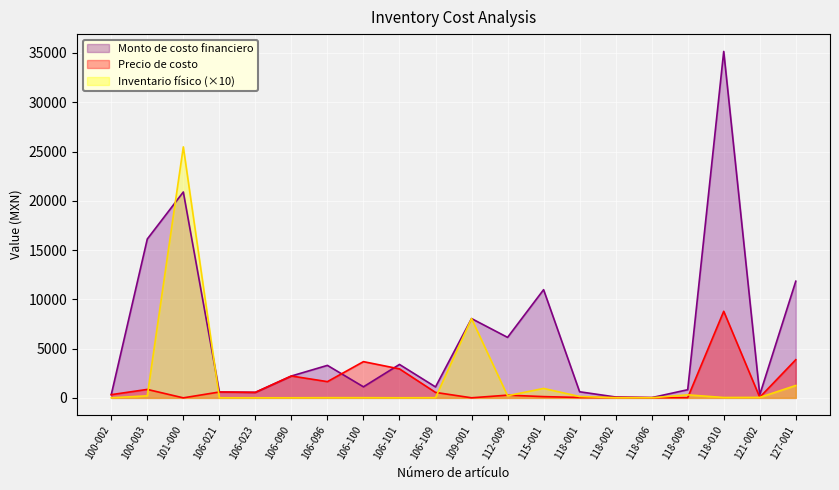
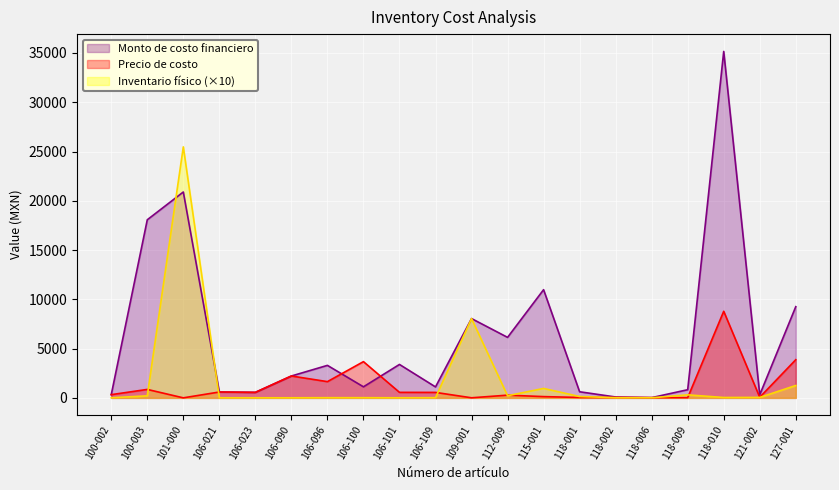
Monto de costo financiero, 100-003: 16000 -> 18000
Precio de costo, 106-101: 3000 -> 1000
Monto de costo financiero, 127-001: 12000 -> 9000
